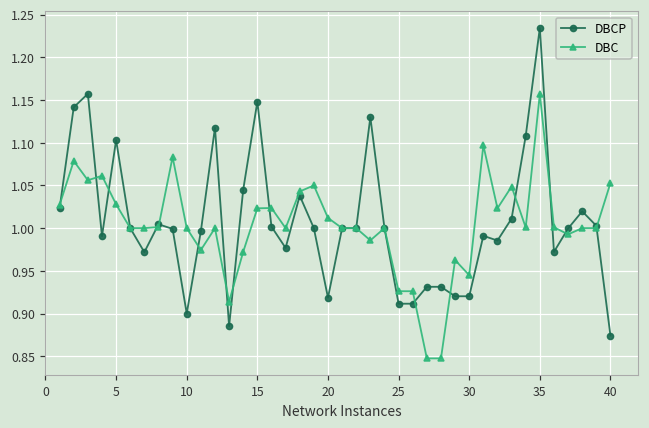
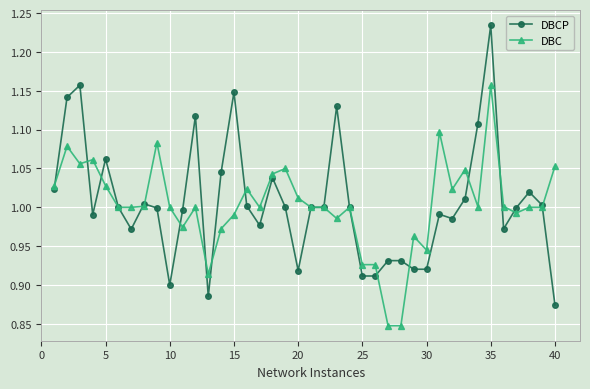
DBCP, 5: 1.10 -> 1.06
DBC, 15: 1.02 -> 0.99
